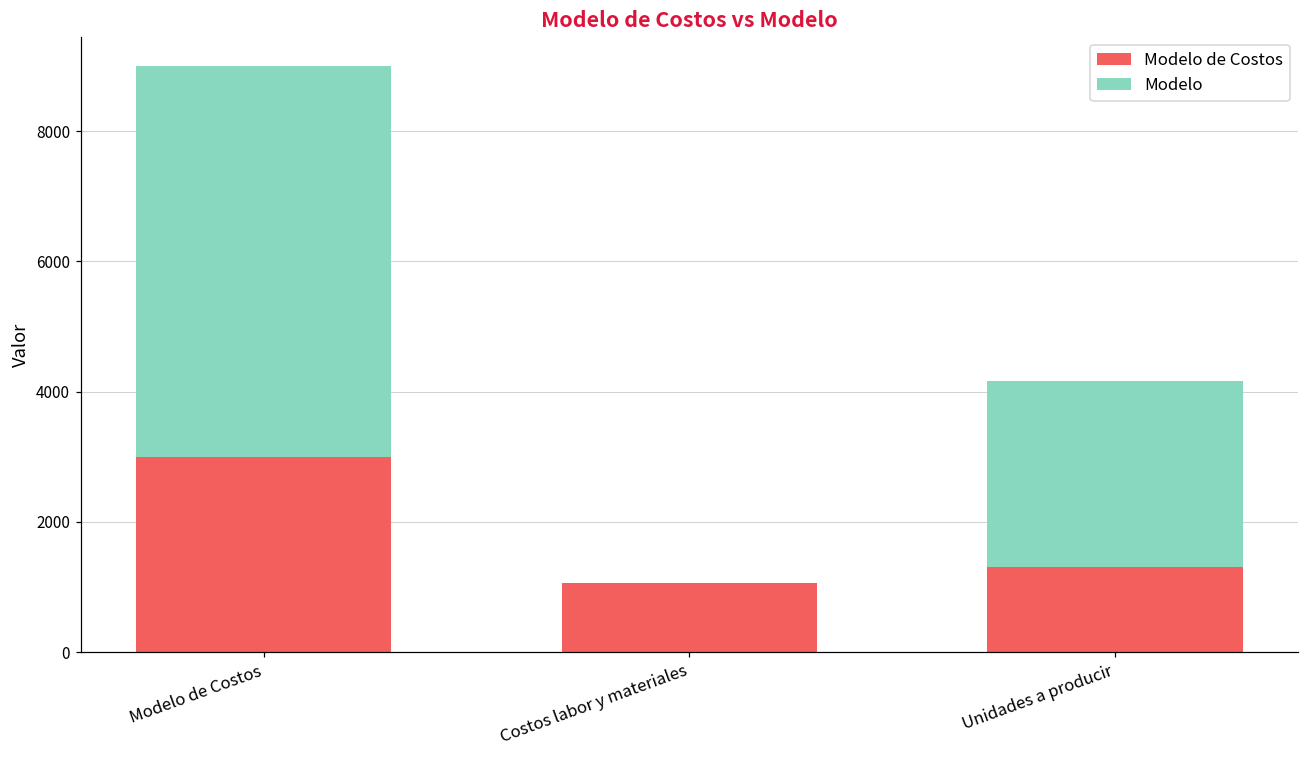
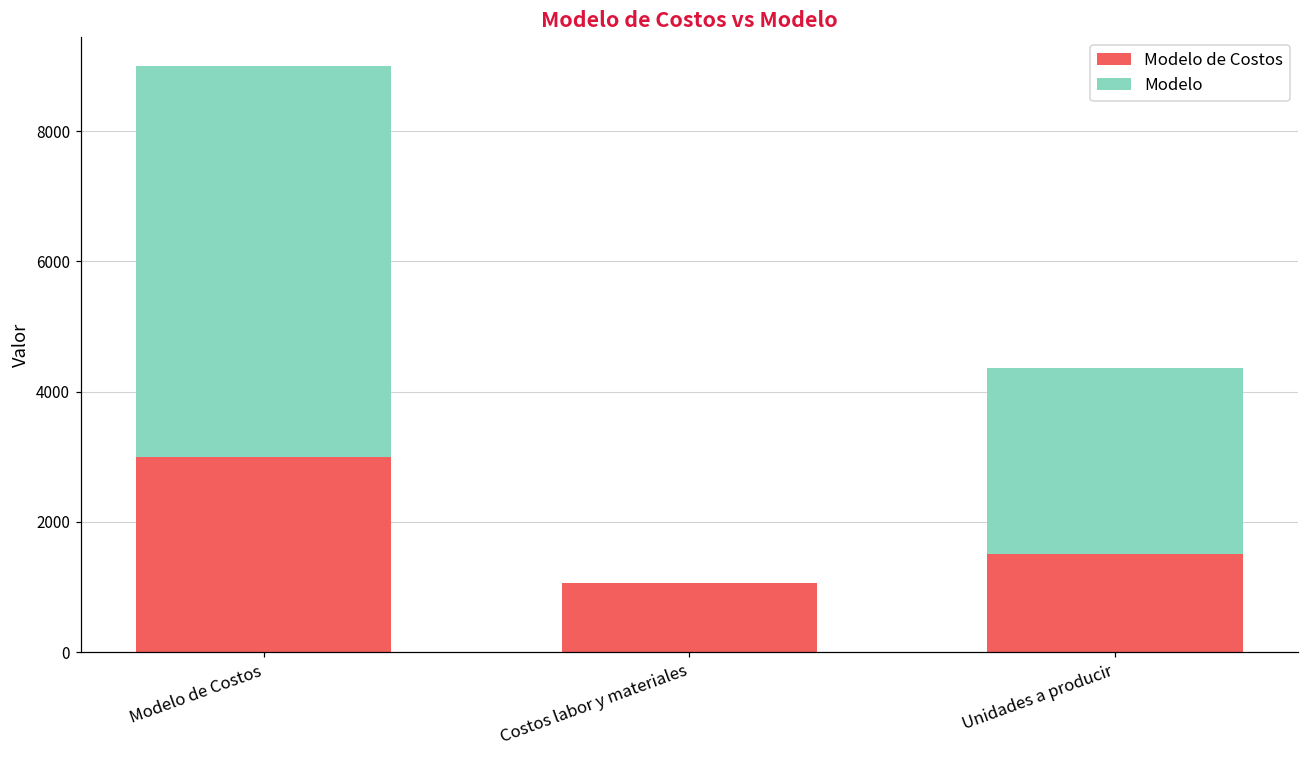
Modelo de Costos, Unidades a producir: 1300 -> 1500
